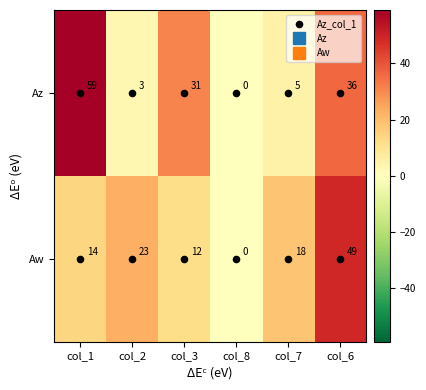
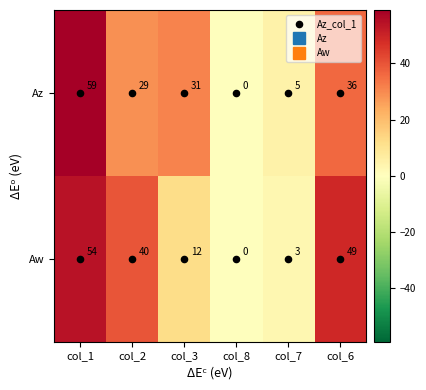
Az, col_2: 3 -> 29
Aw, col_1: 14 -> 54
Aw, col_2: 23 -> 40
Aw, col_7: 18 -> 3
